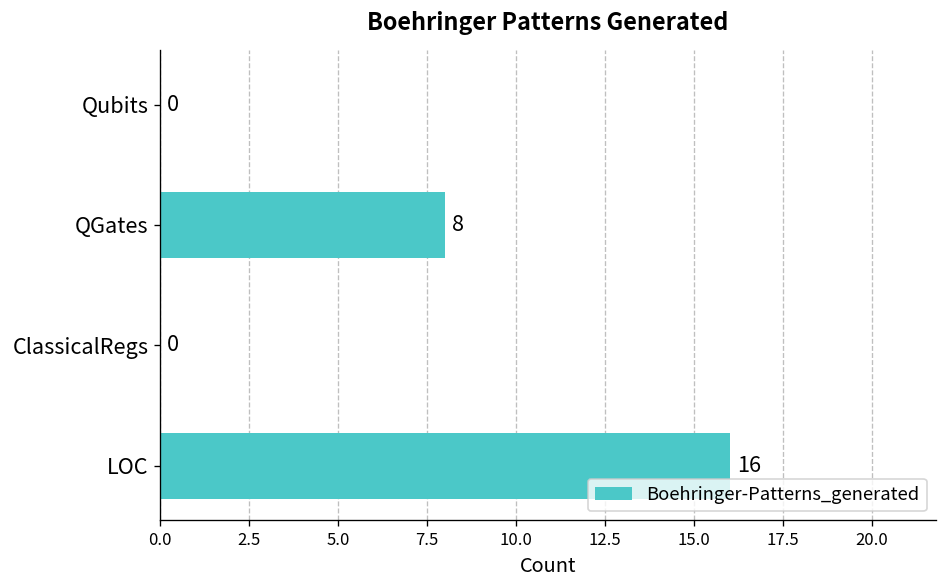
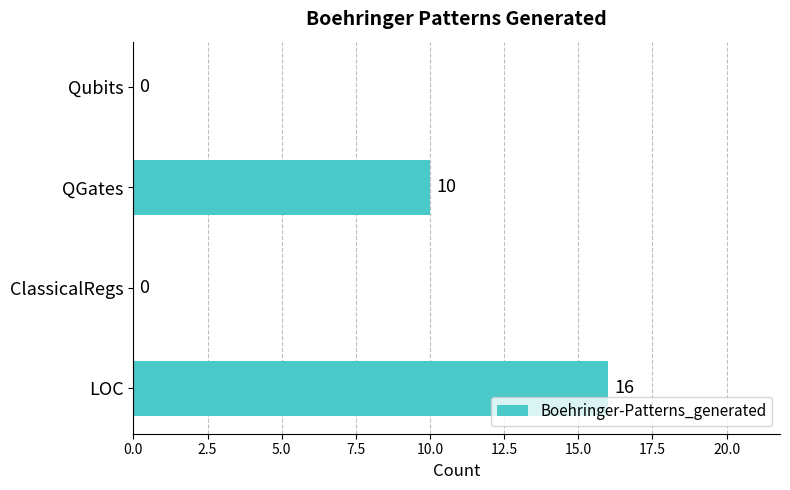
QGates: 8 -> 10
